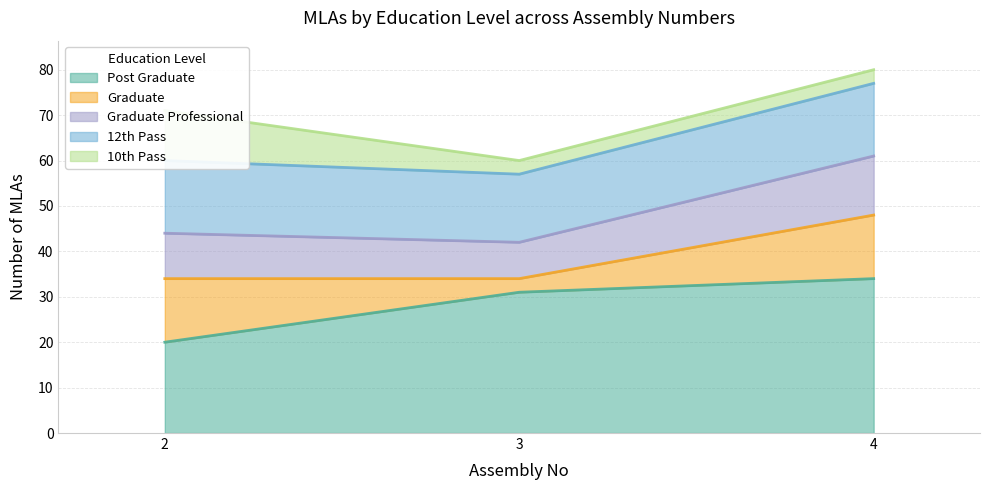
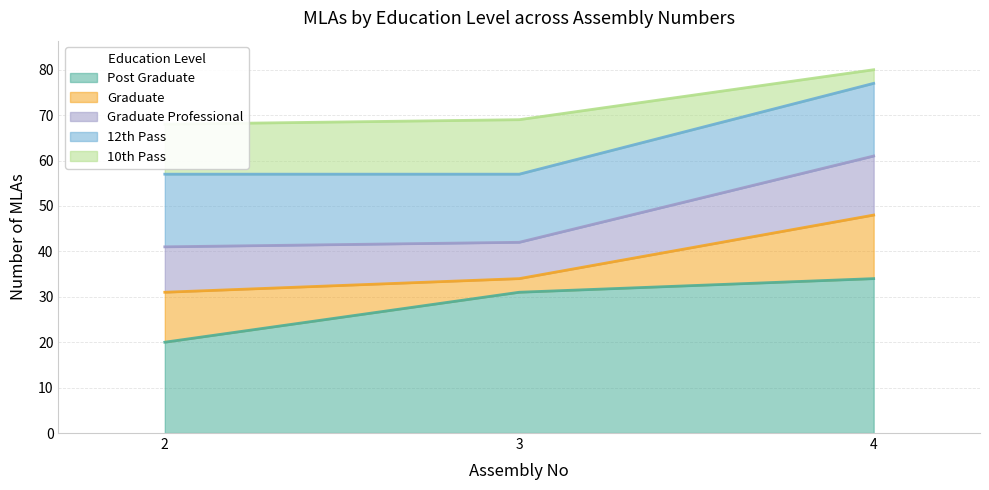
Graduate, 2: 14 -> 11
10th Pass, 3: 3 -> 12
